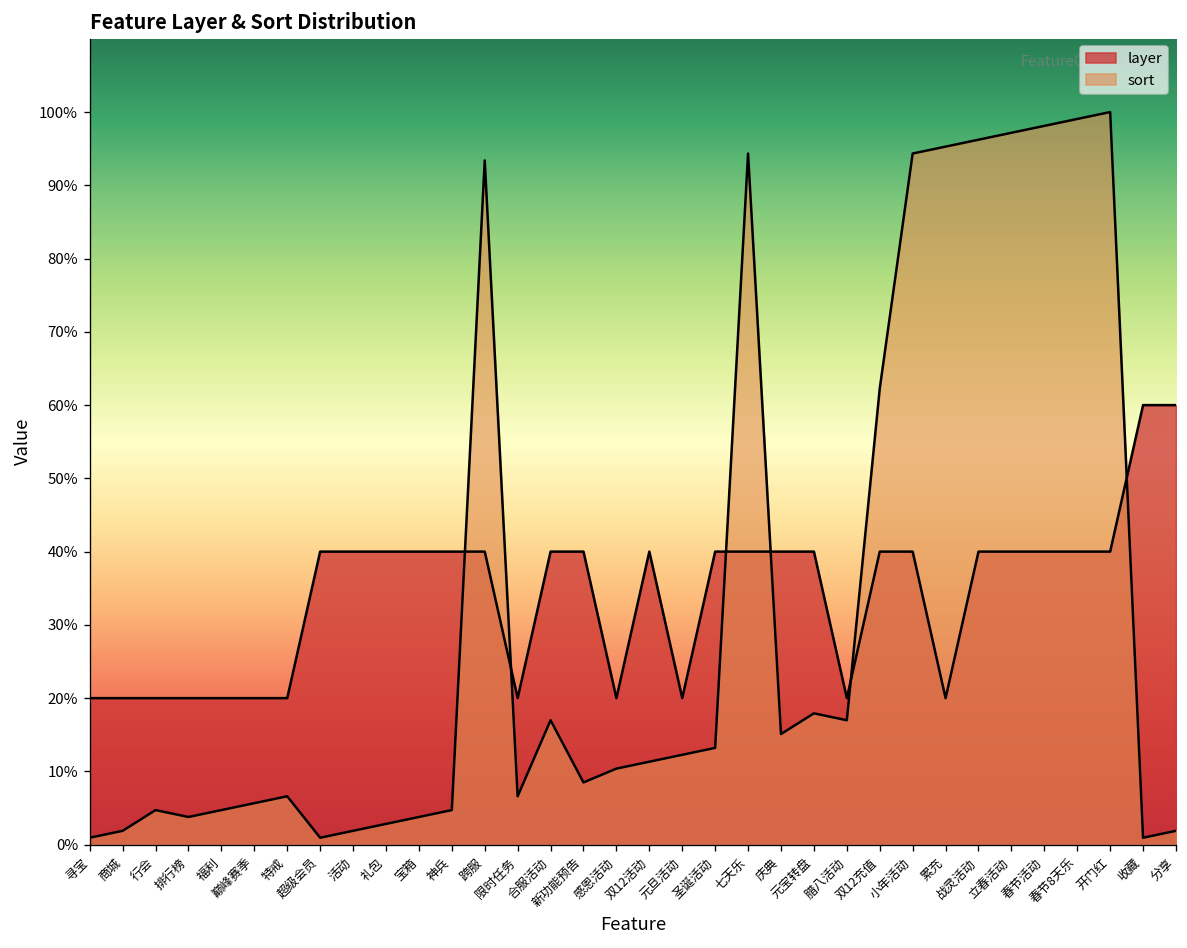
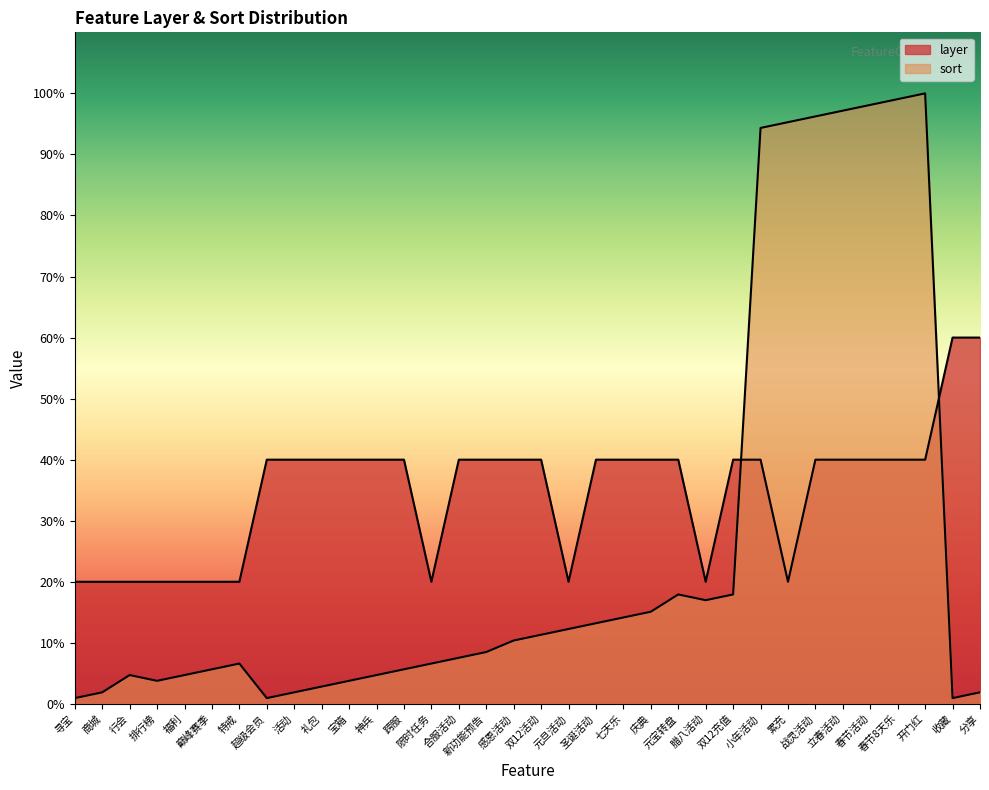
sort, 跨服: 93% -> 6%
sort, 合服活动: 17% -> 8%
layer, 感恩活动: 20% -> 40%
sort, 七天乐: 94% -> 14%
sort, 双12充值: 62% -> 18%
